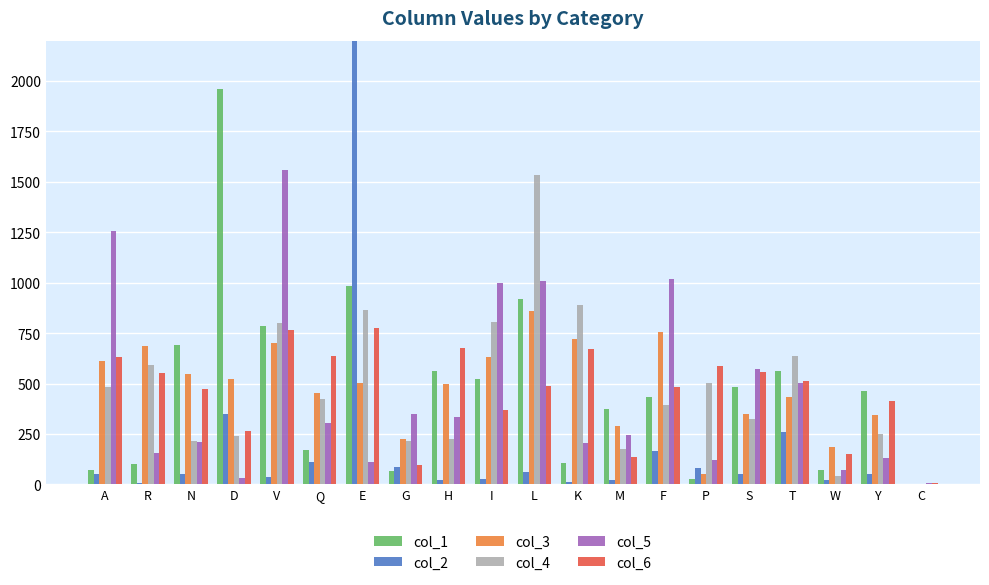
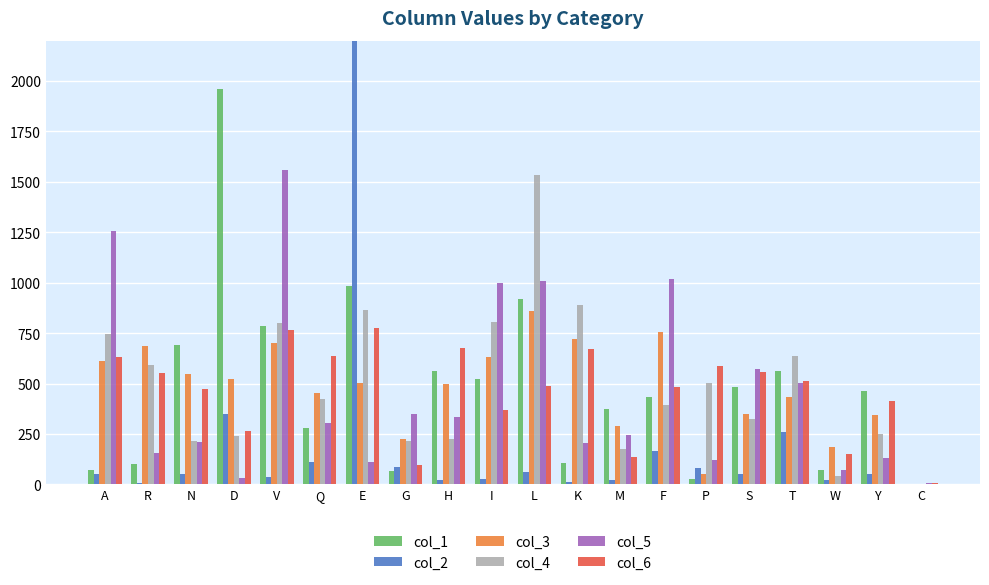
col_4, A: 480 -> 750
col_1, Q: 170 -> 280
